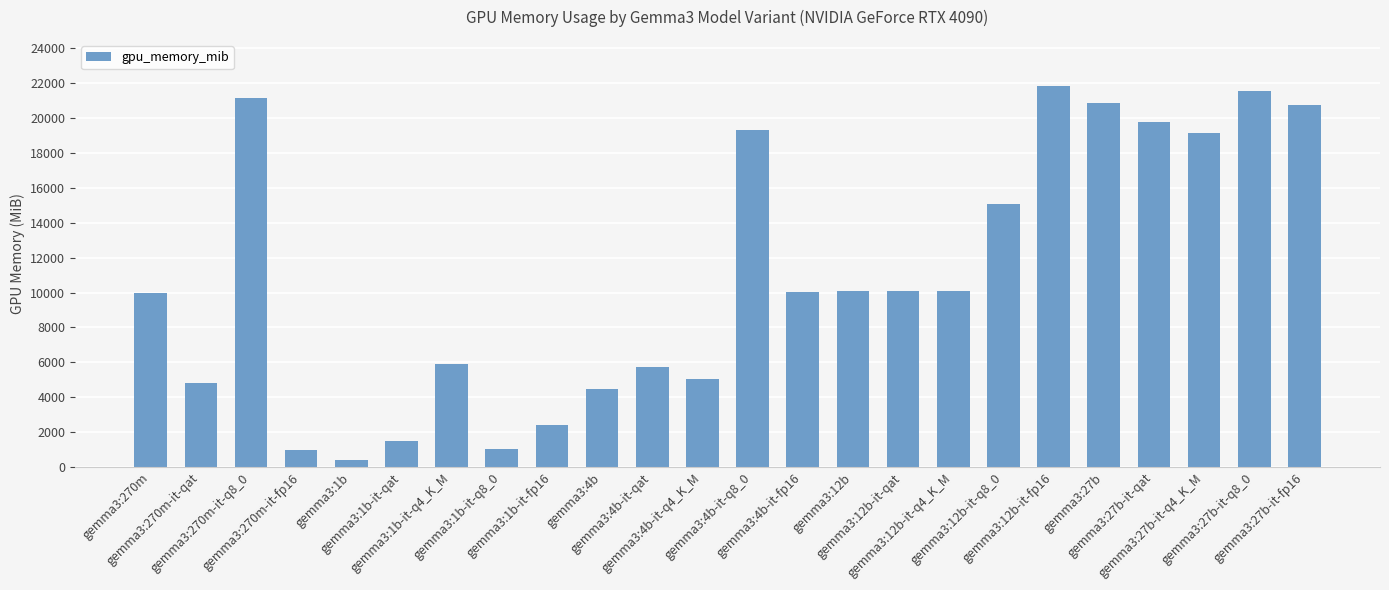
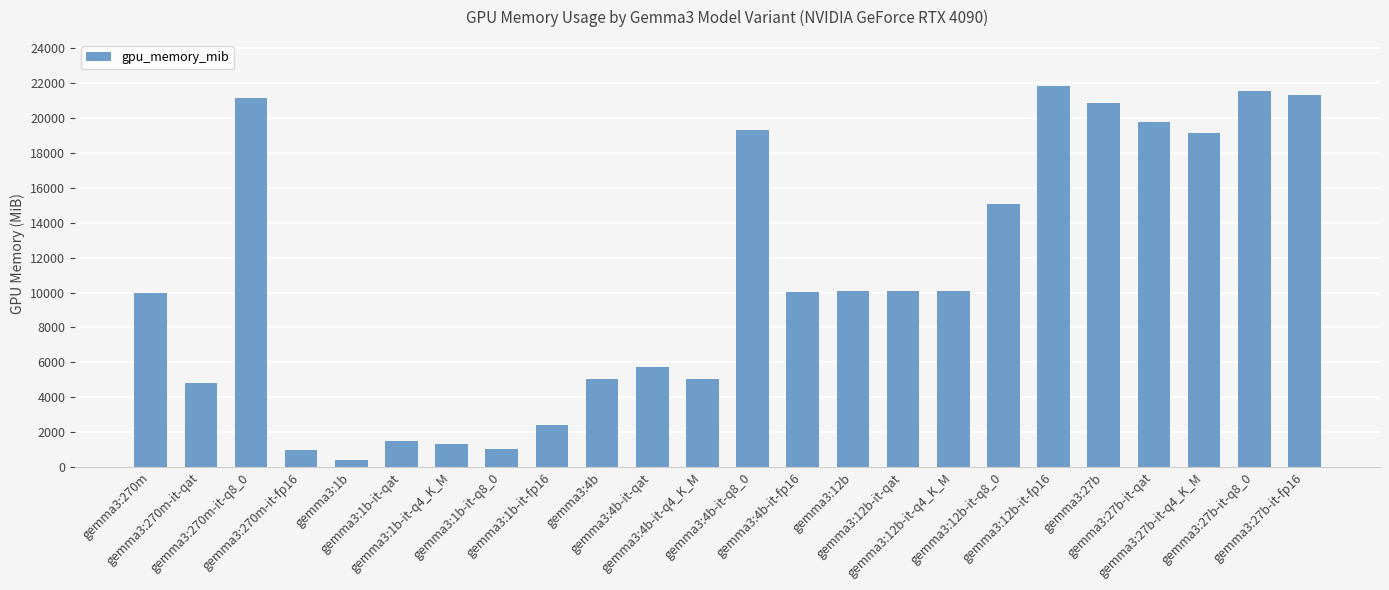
gemma3:1b-it-q4_K_M: 5900 -> 1300
gemma3:4b: 4500 -> 5100
gemma3:27b-it-fp16: 20800 -> 21300
